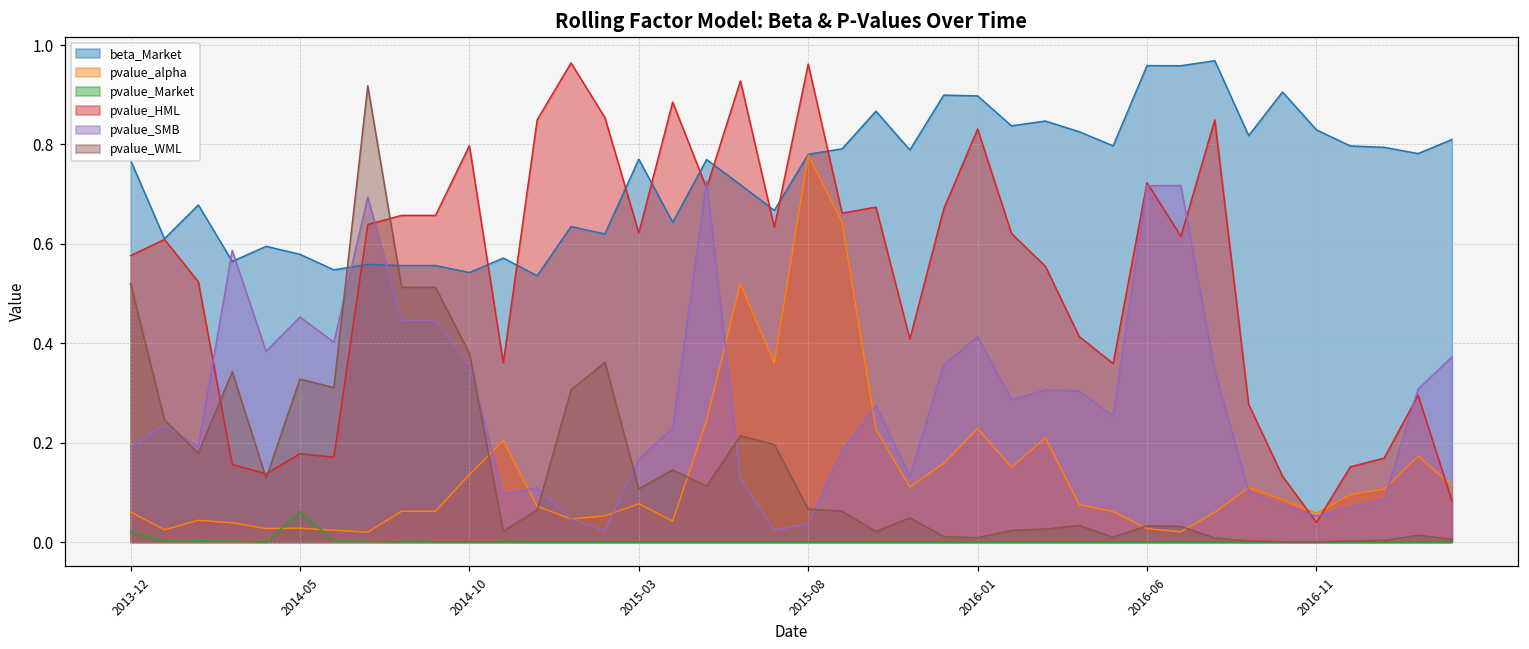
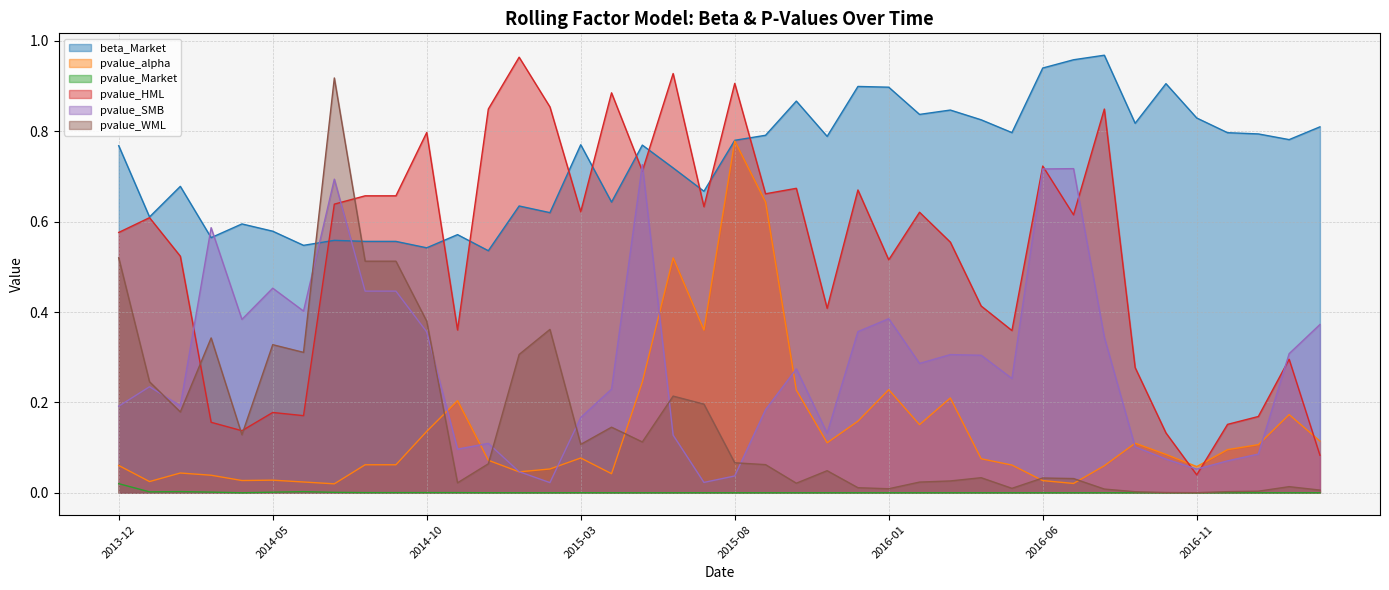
pvalue_Market, 2014-05: 0.06 -> 0.00
pvalue_HML, 2015-08: 0.96 -> 0.91
pvalue_HML, 2016-01: 0.83 -> 0.52
pvalue_SMB, 2016-01: 0.41 -> 0.39
beta_Market, 2016-06: 0.96 -> 0.94
